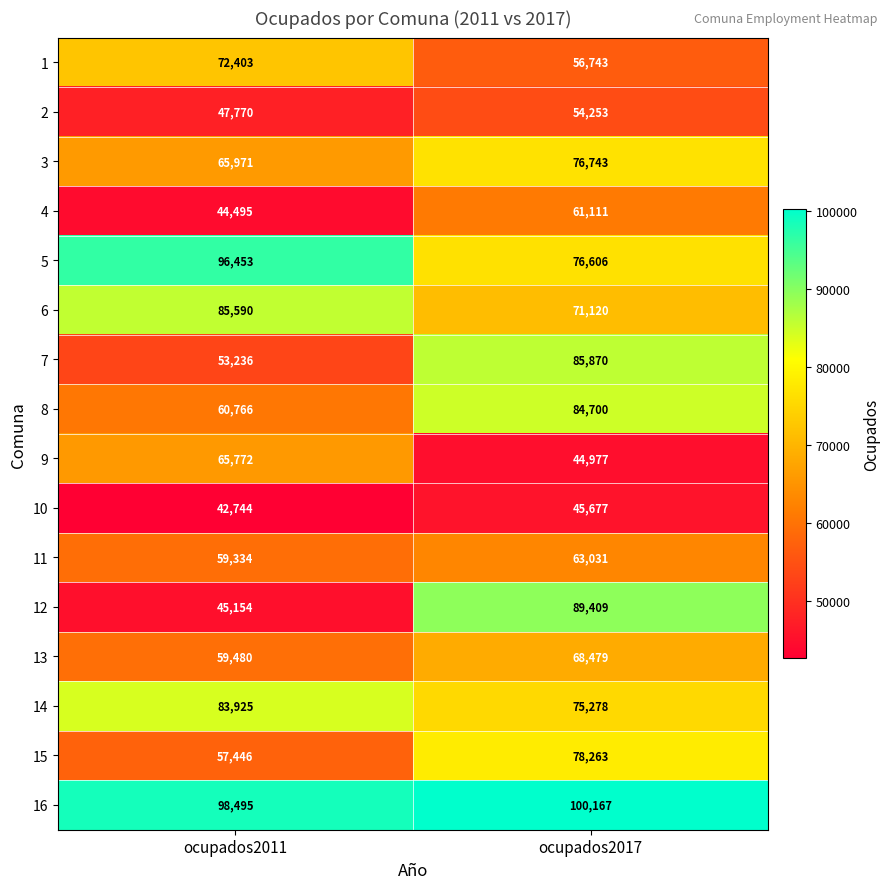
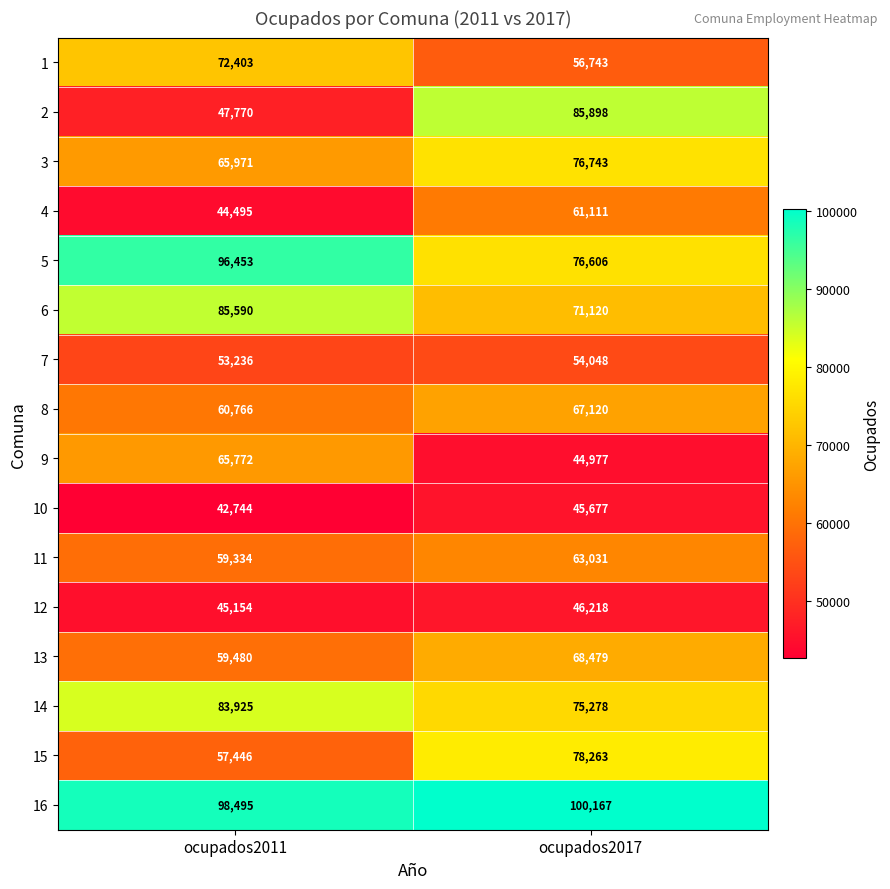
2, ocupados2017: 54,253 -> 85,898
7, ocupados2017: 85,870 -> 54,048
8, ocupados2017: 84,700 -> 67,120
12, ocupados2017: 89,409 -> 46,218
